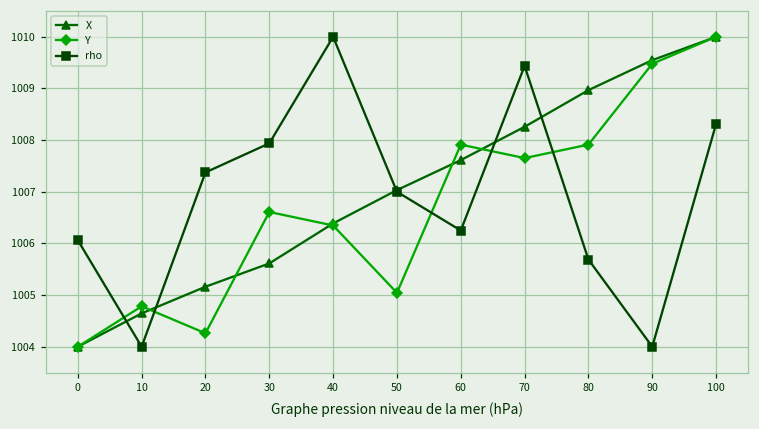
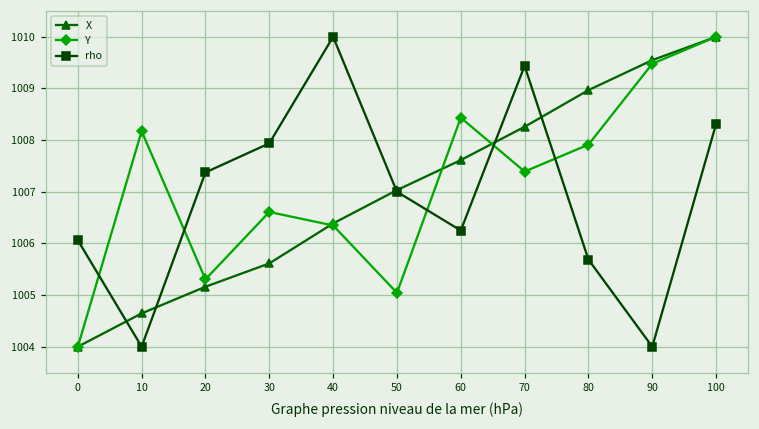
Y, 10: 1004.8 -> 1008.2
Y, 20: 1004.3 -> 1005.3
Y, 60: 1007.9 -> 1008.4
Y, 70: 1007.7 -> 1007.4
